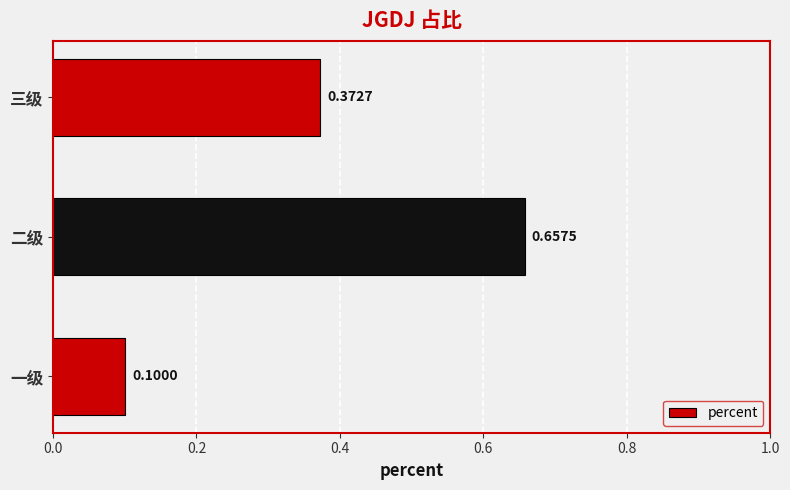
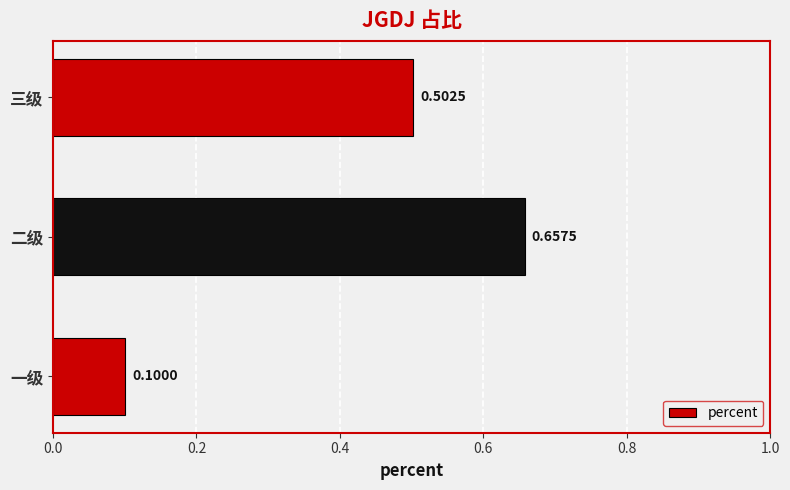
三级: 0.3727 -> 0.5025
